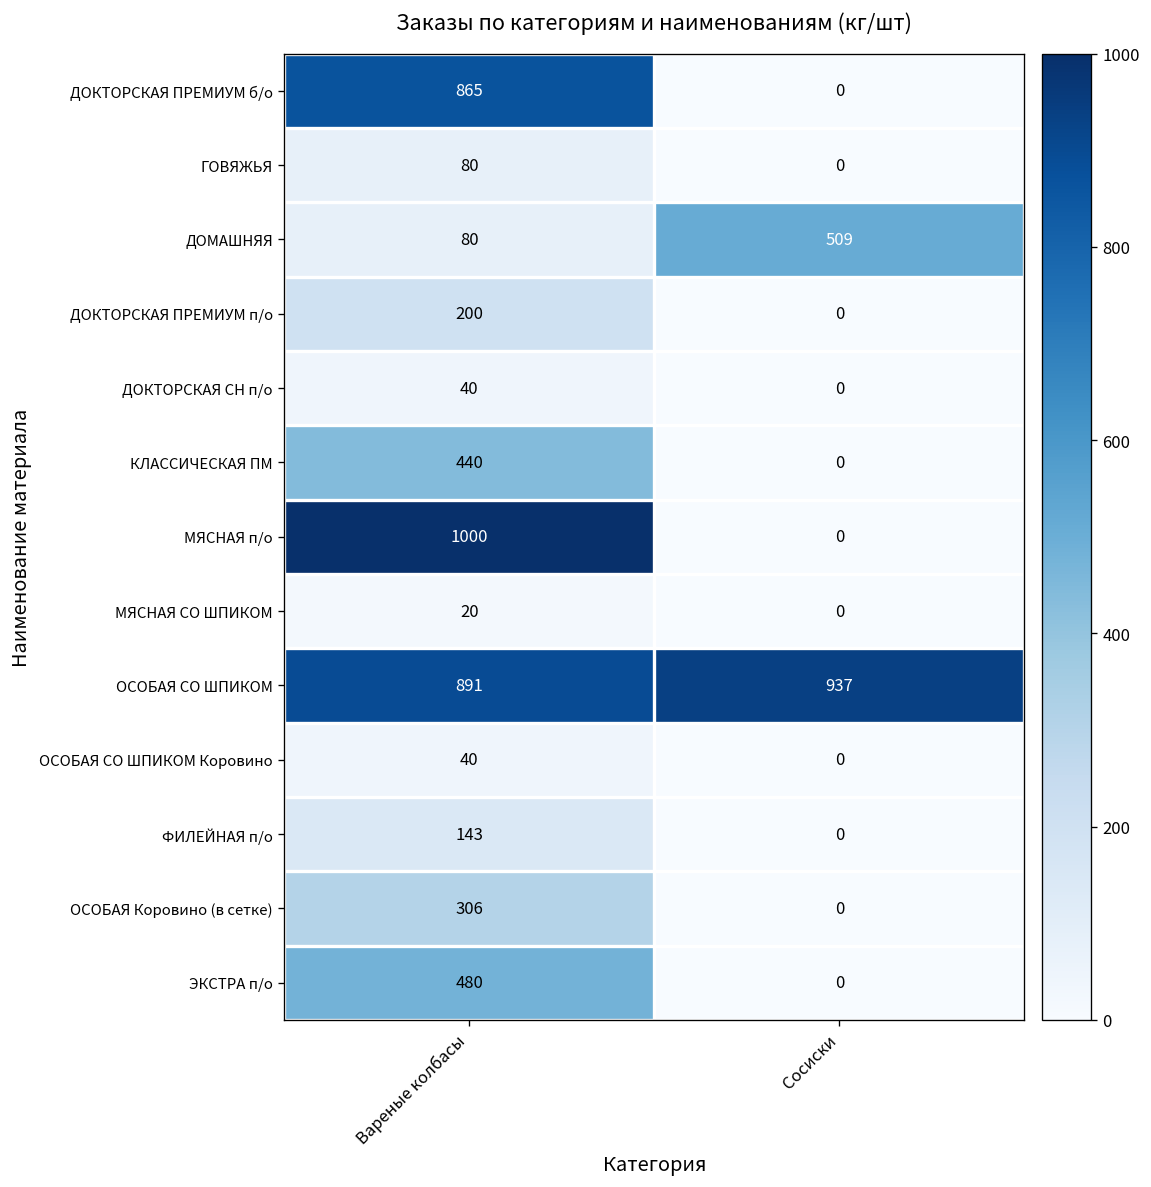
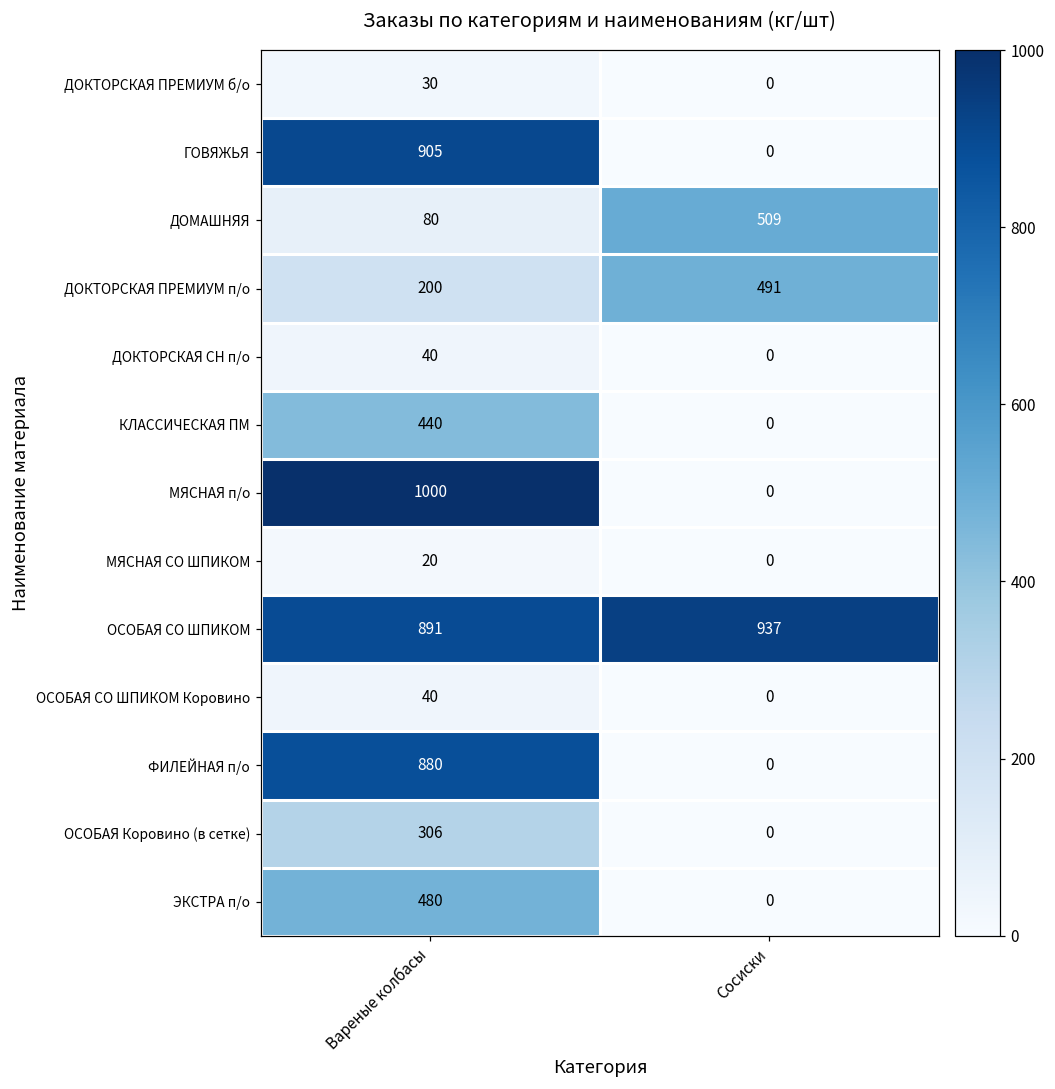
ДОКТОРСКАЯ ПРЕМИУМ б/о, Вареные колбасы: 865 -> 30
ГОВЯЖЬЯ, Вареные колбасы: 80 -> 905
ДОКТОРСКАЯ ПРЕМИУМ п/о, Сосиски: 0 -> 491
ФИЛЕЙНАЯ п/о, Вареные колбасы: 143 -> 880
